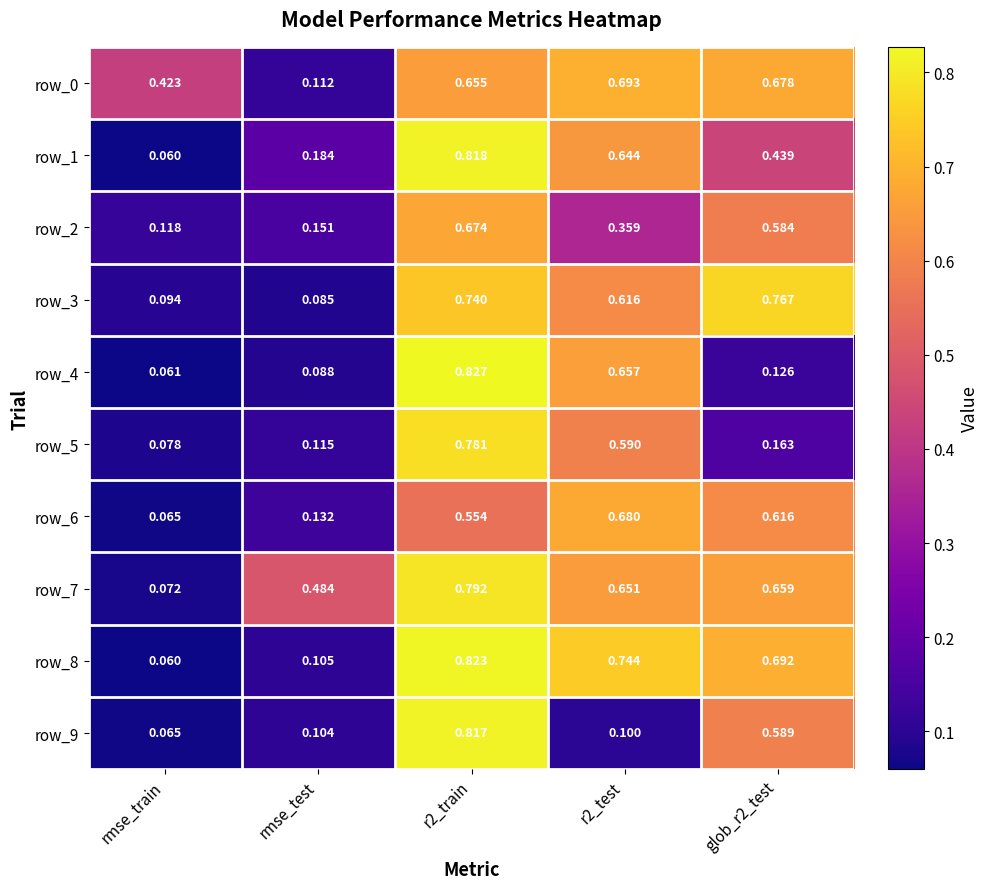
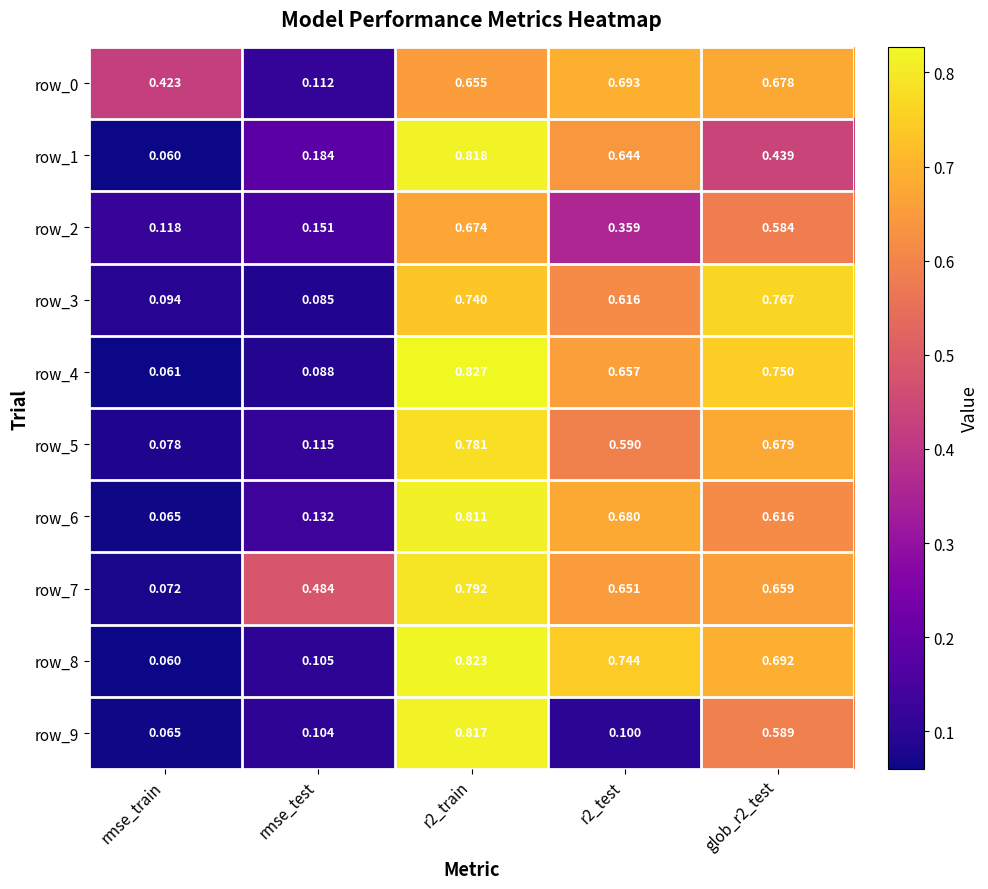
row_4, glob_r2_test: 0.126 -> 0.750
row_5, glob_r2_test: 0.163 -> 0.679
row_6, r2_train: 0.554 -> 0.811
